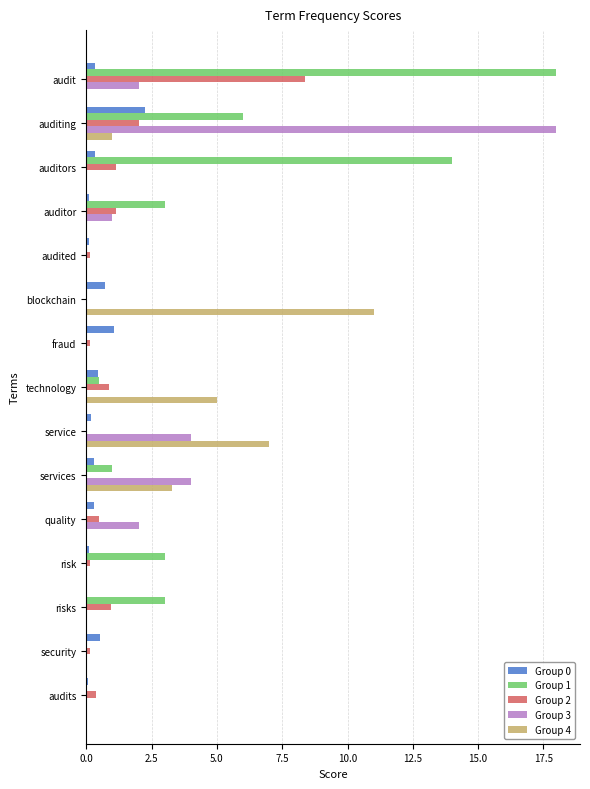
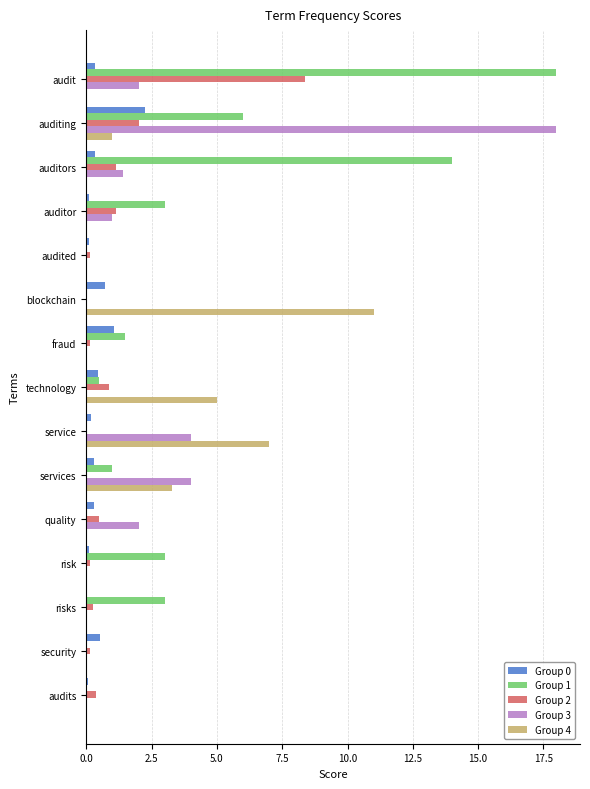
Group 3, auditors: 0.0 -> 1.4
Group 1, fraud: 0.0 -> 1.5
Group 2, risks: 1.0 -> 0.3
